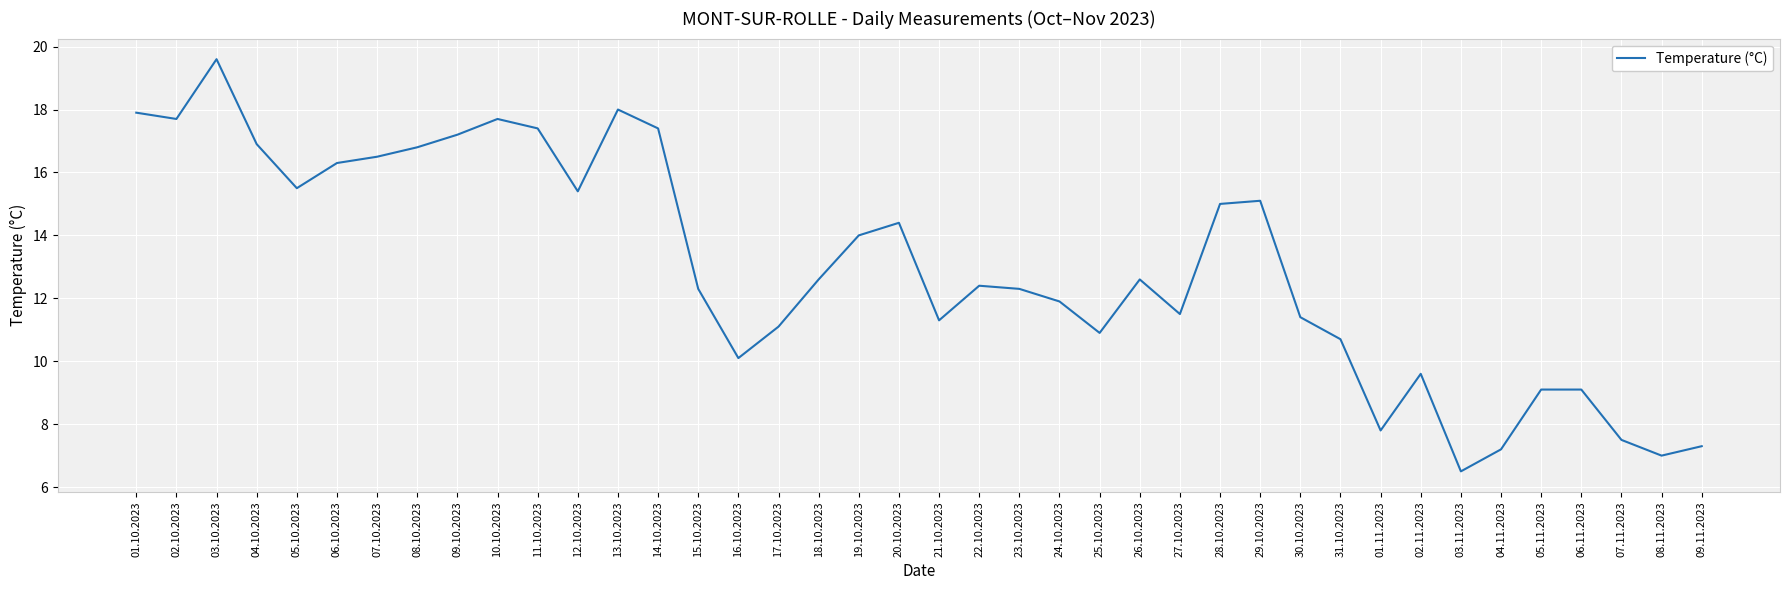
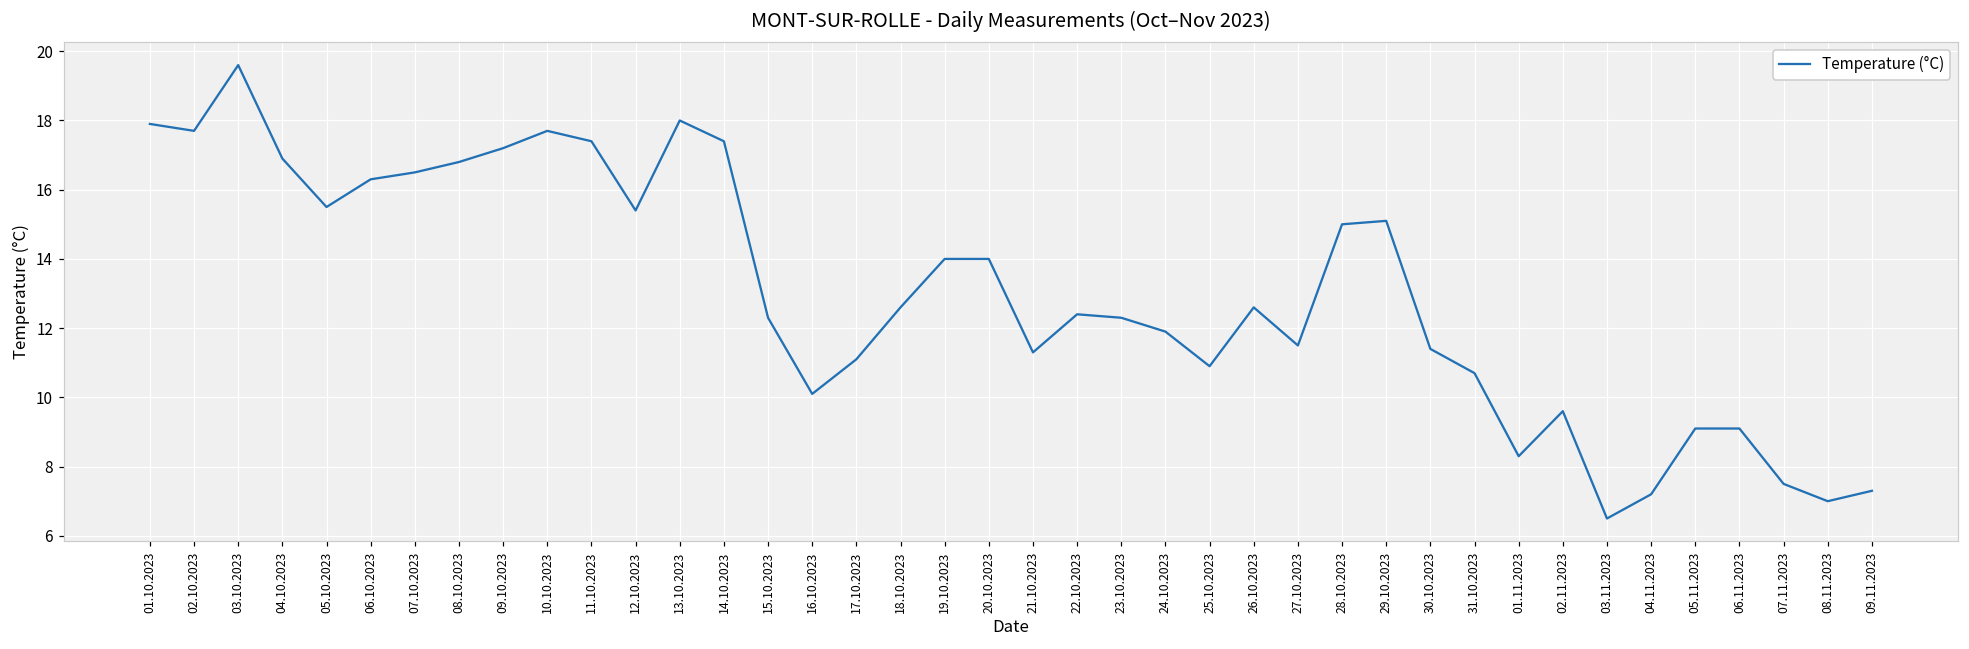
20.10.2023: 14.4 -> 14.0
01.11.2023: 7.8 -> 8.3
